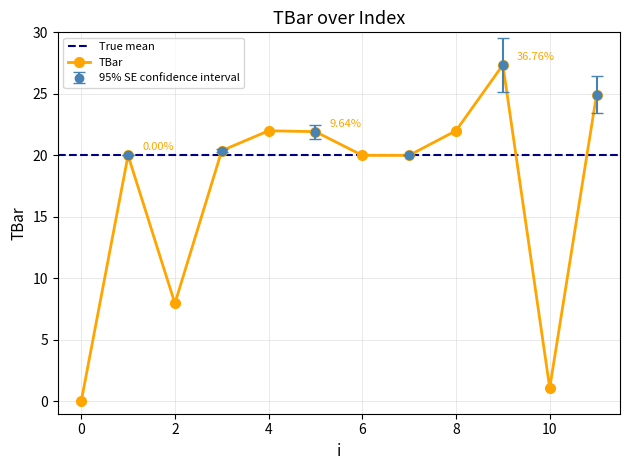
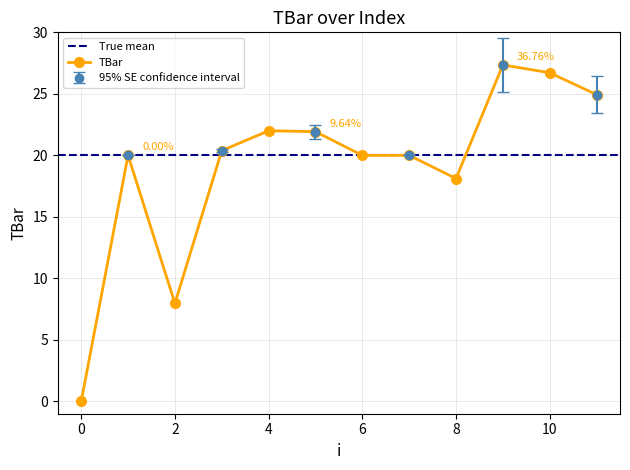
TBar, 8: 22.0 -> 18.1
TBar, 10: 1.1 -> 26.7
